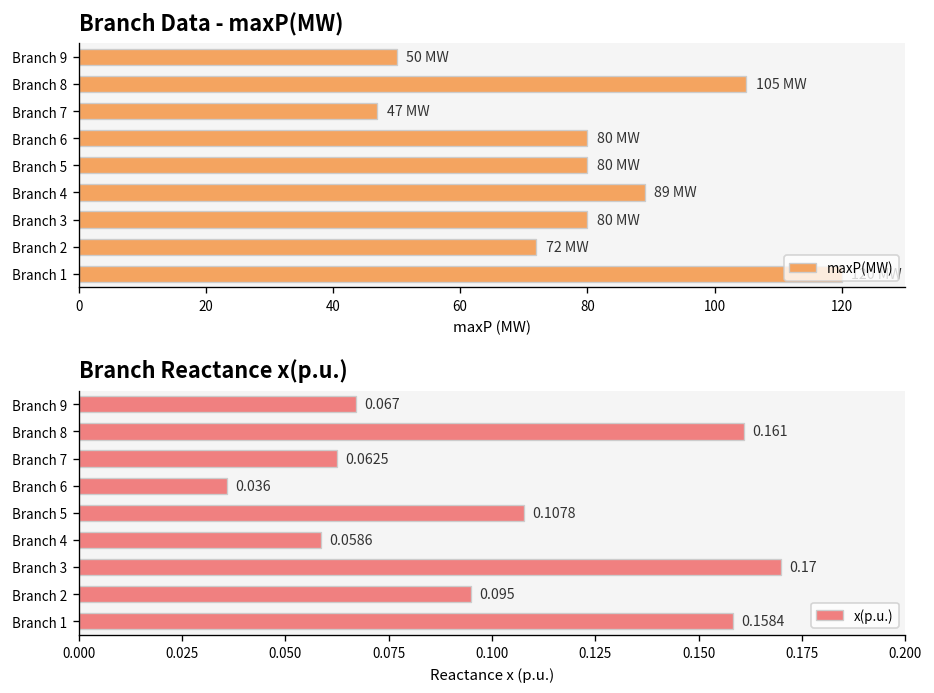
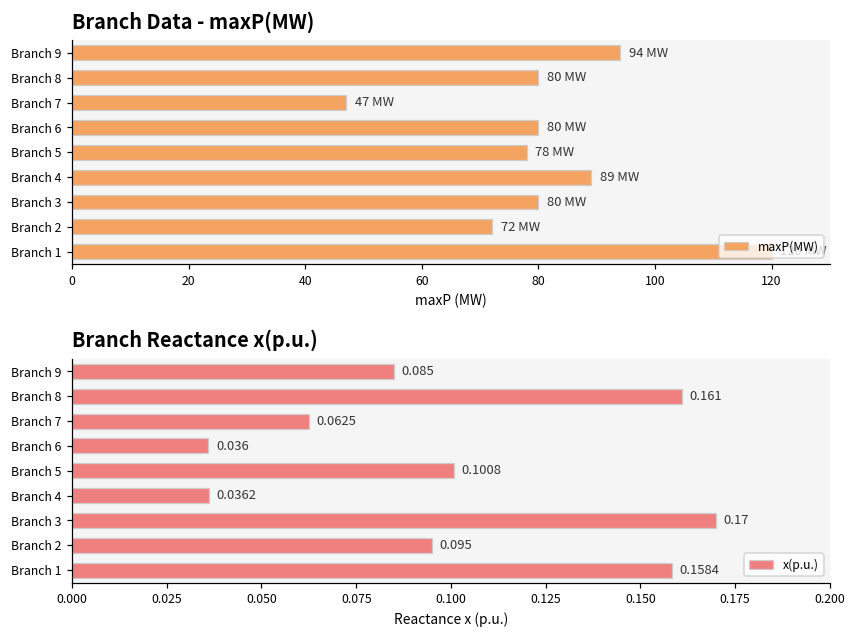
Branch Data - maxP(MW), Branch 9: 50 -> 94
Branch Data - maxP(MW), Branch 8: 105 -> 80
Branch Data - maxP(MW), Branch 5: 80 -> 78
Branch Reactance x(p.u.), Branch 9: 0.067 -> 0.085
Branch Reactance x(p.u.), Branch 5: 0.1078 -> 0.1008
Branch Reactance x(p.u.), Branch 4: 0.0586 -> 0.0362
